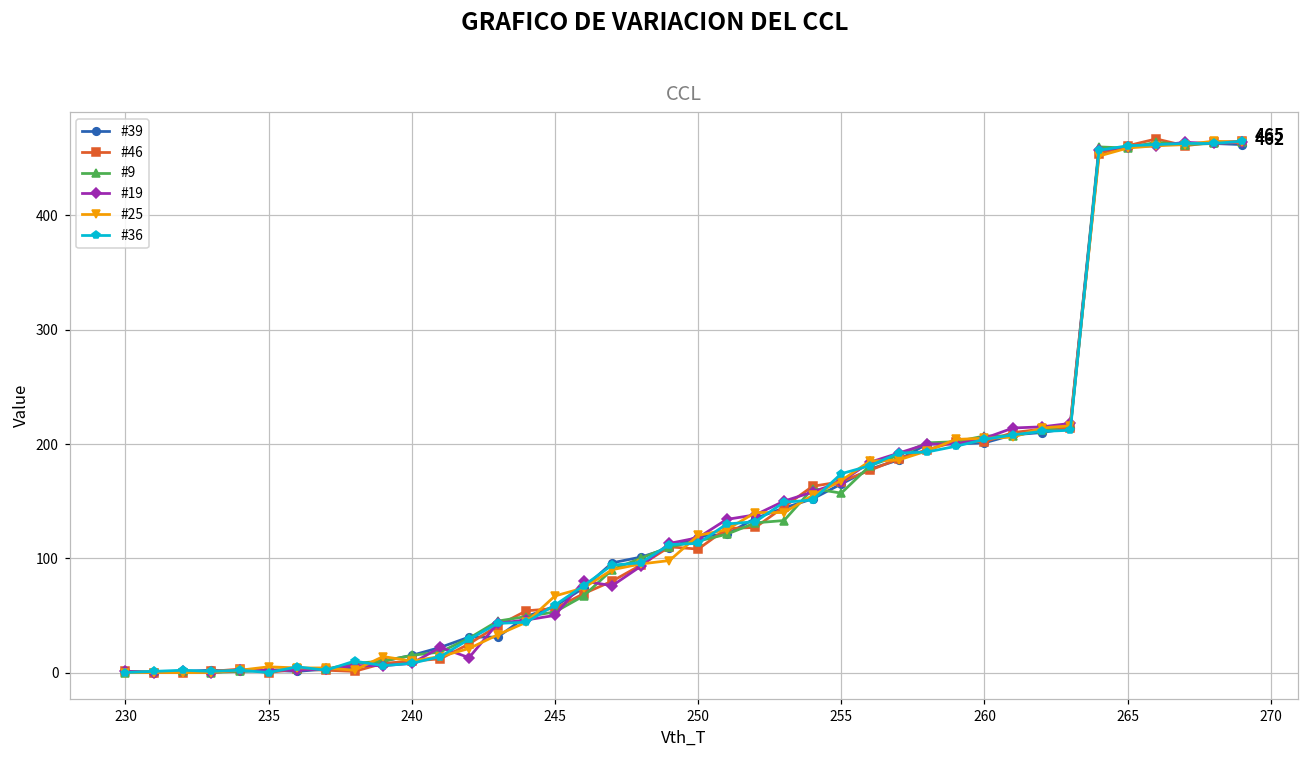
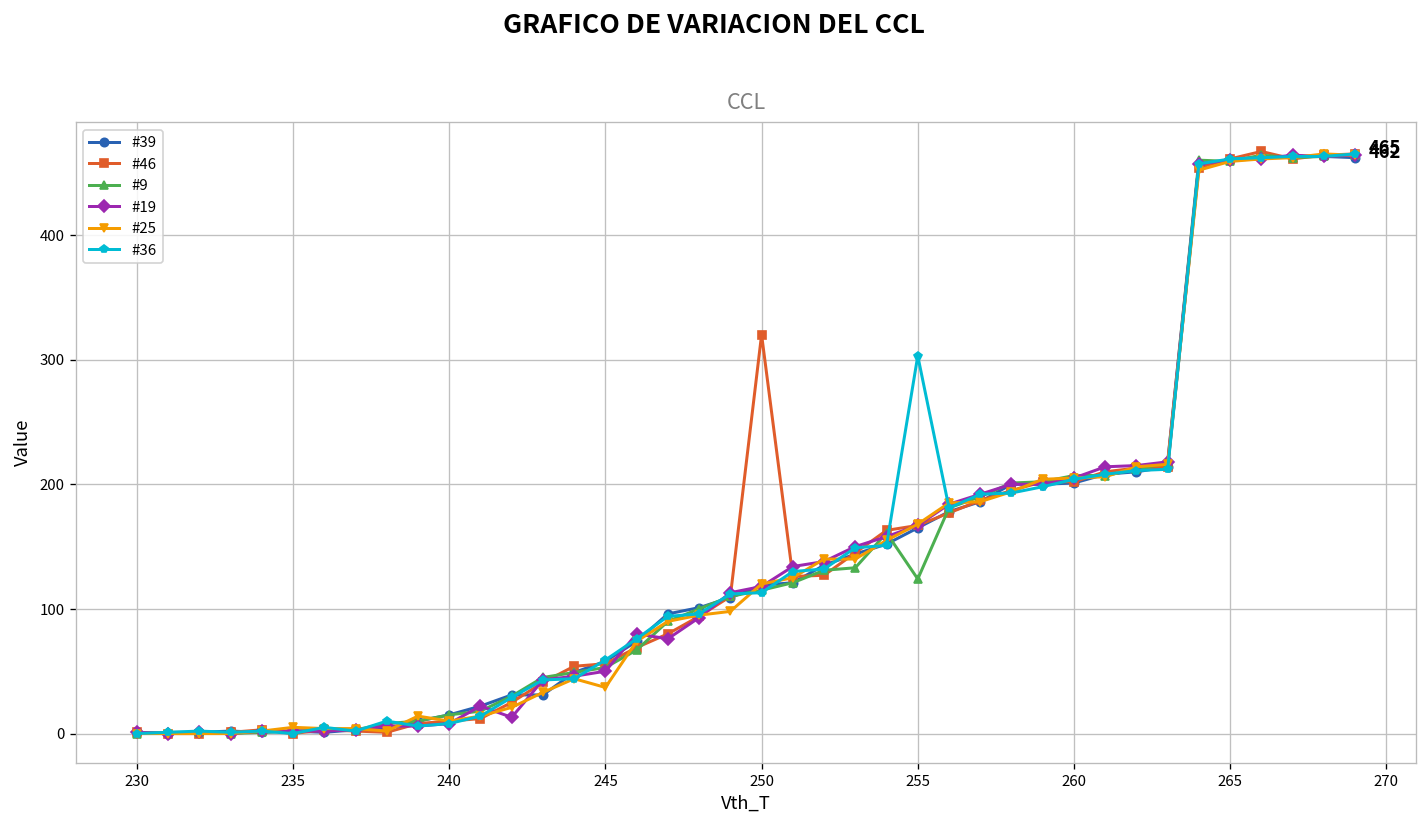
#25, 245: 67 -> 37
#46, 250: 108 -> 320
#9, 255: 157 -> 124
#36, 255: 174 -> 303
